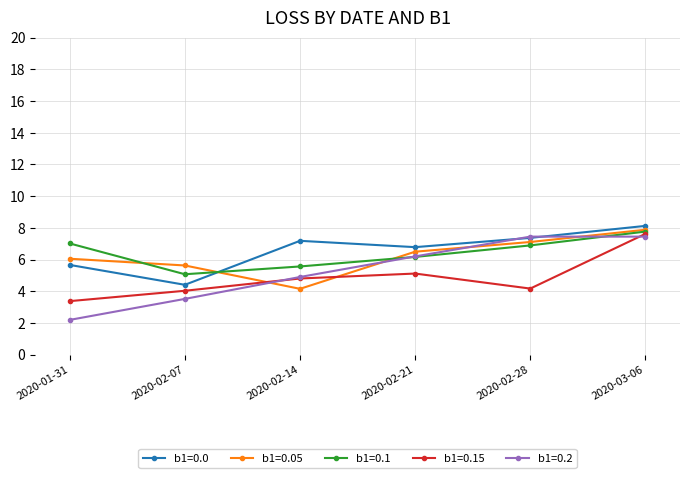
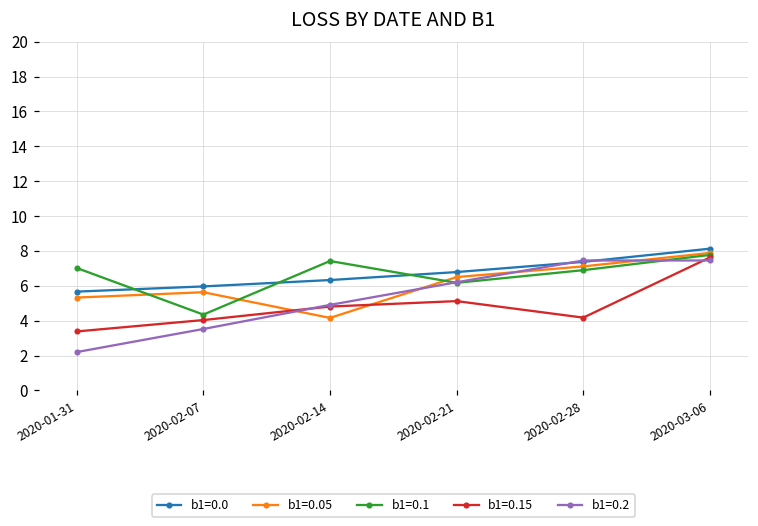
b1=0.05, 2020-01-31: 6.1 -> 5.3
b1=0.0, 2020-02-07: 4.4 -> 6.0
b1=0.1, 2020-02-07: 5.1 -> 4.3
b1=0.0, 2020-02-14: 7.2 -> 6.3
b1=0.1, 2020-02-14: 5.6 -> 7.4
